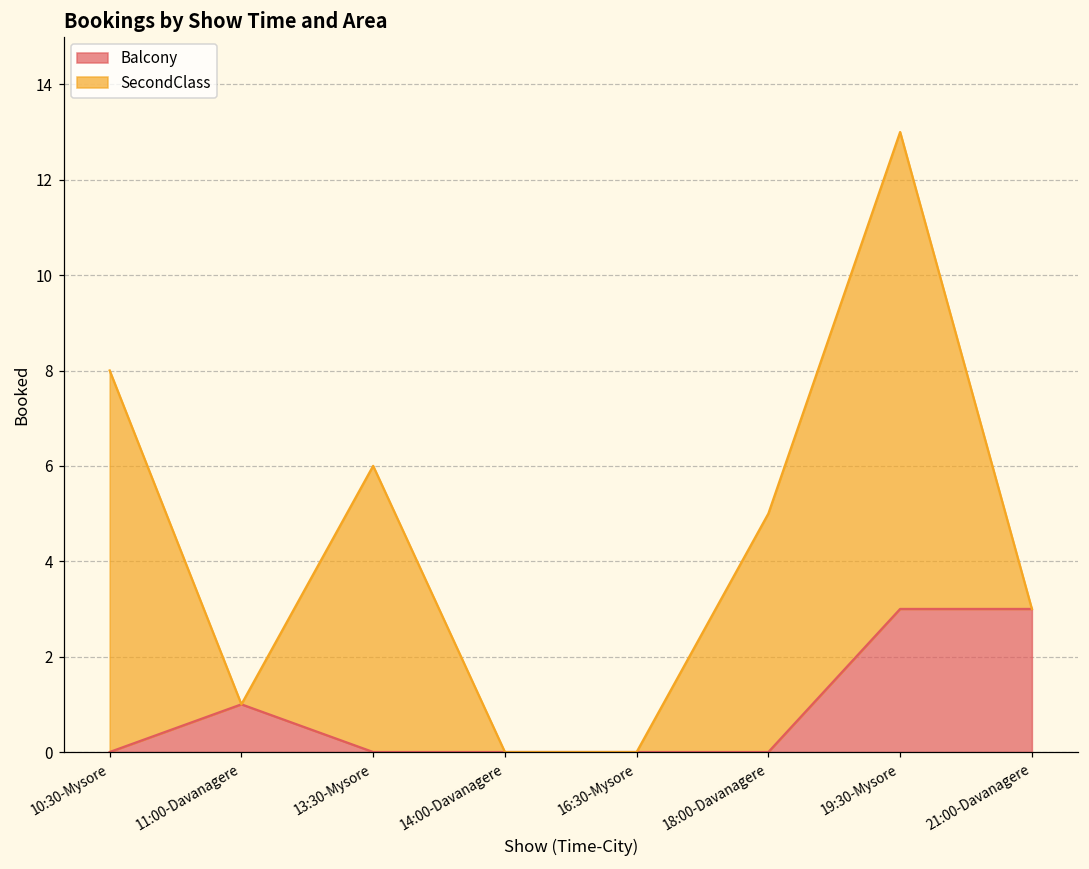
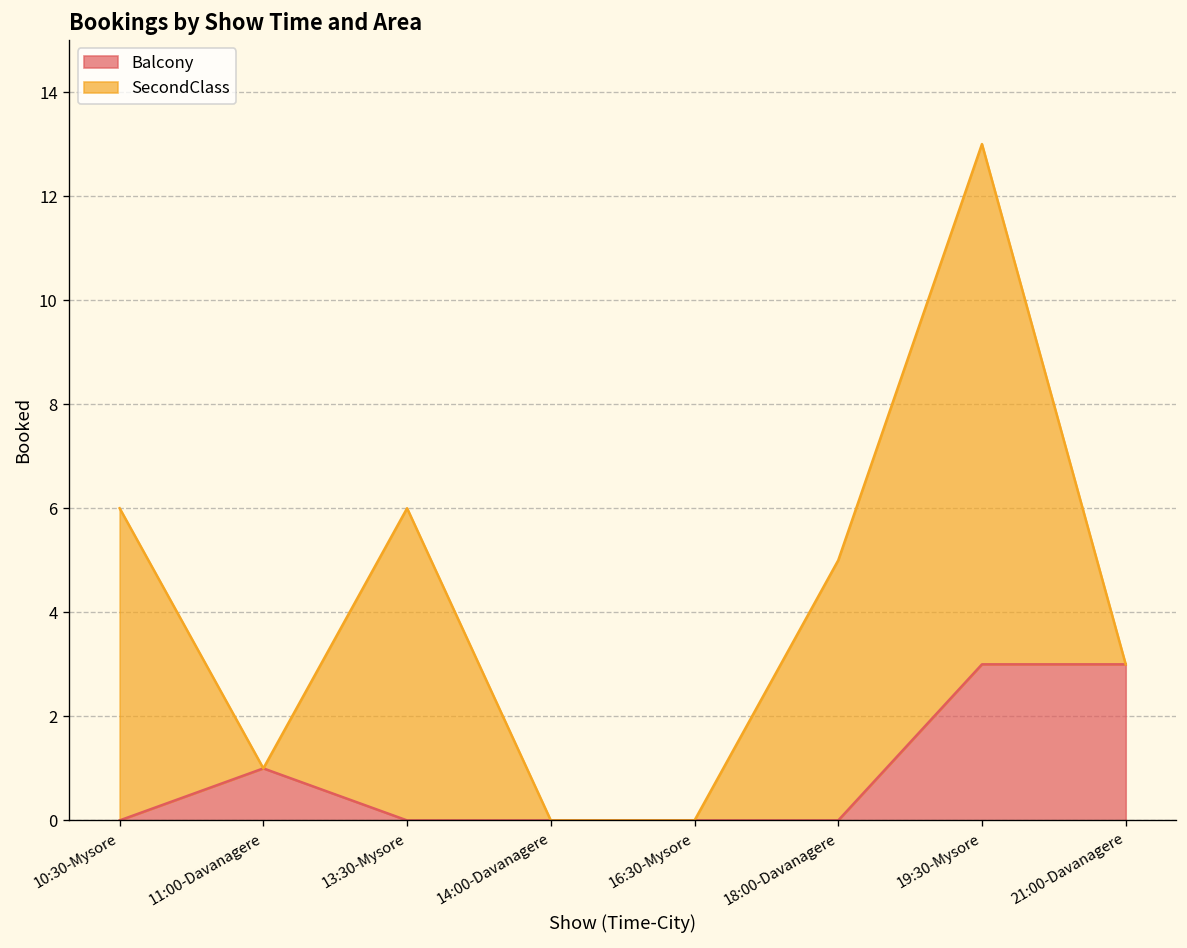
SecondClass, 10:30-Mysore: 8 -> 6
